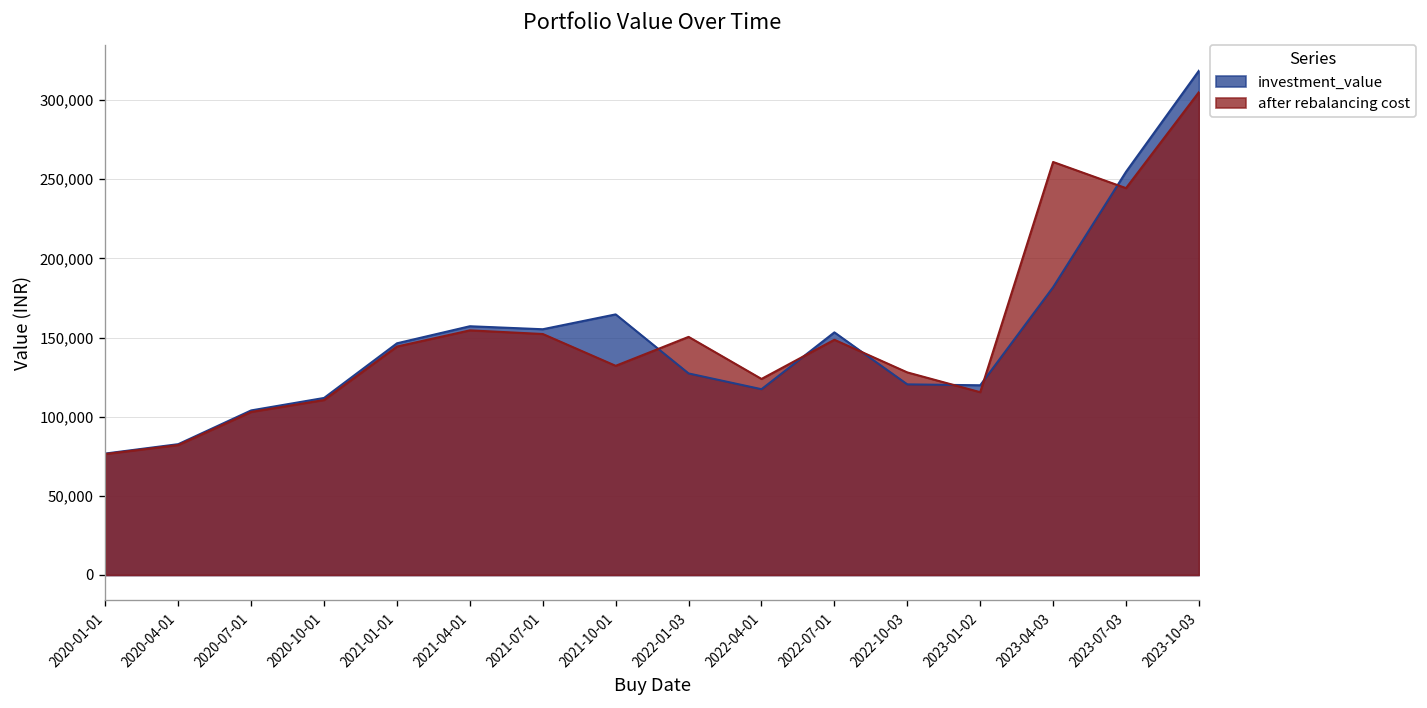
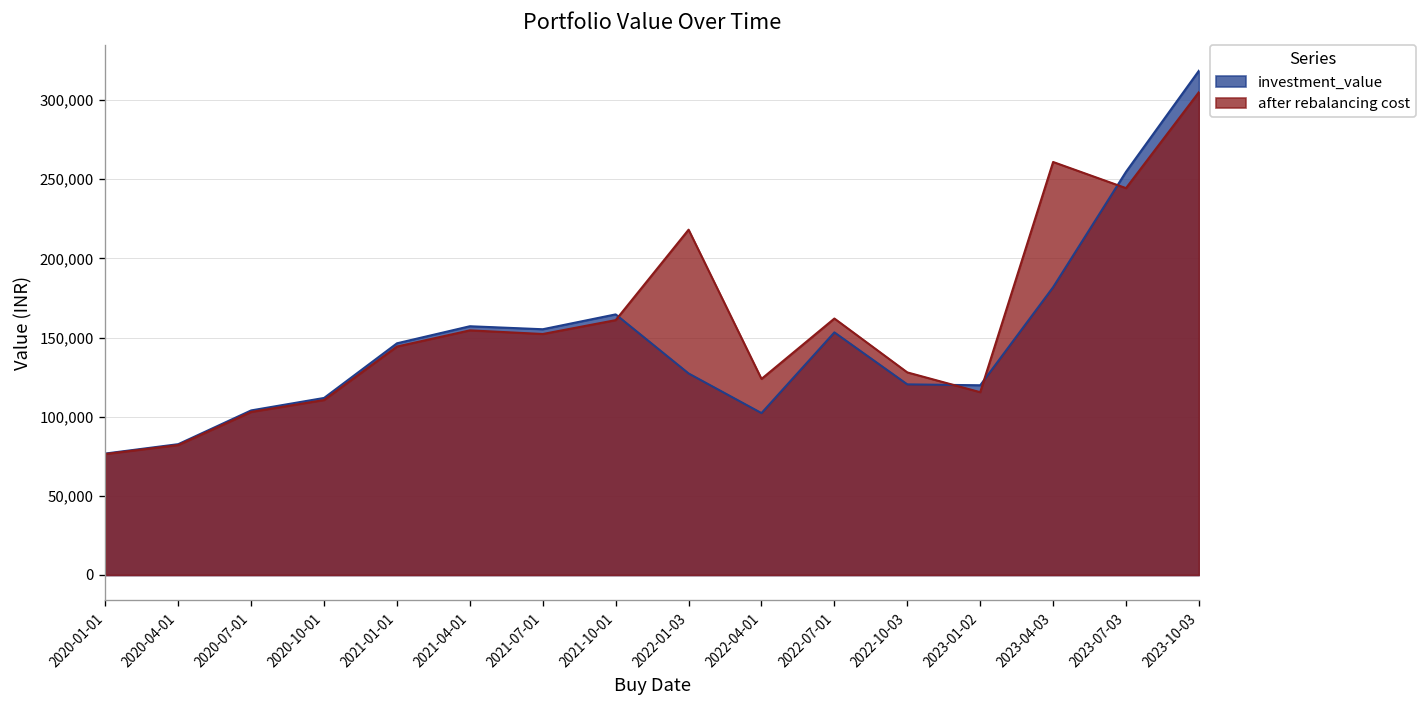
after rebalancing cost, 2021-10-01: 132,000 -> 161,000
after rebalancing cost, 2022-01-03: 150,000 -> 218,000
investment_value, 2022-04-01: 117,000 -> 102,000
after rebalancing cost, 2022-07-01: 149,000 -> 162,000
